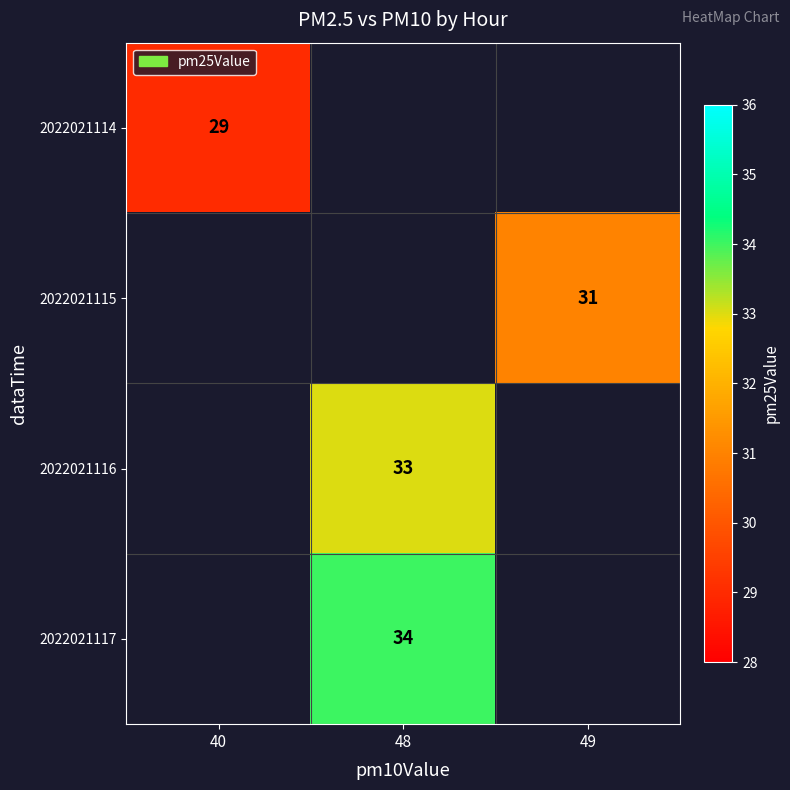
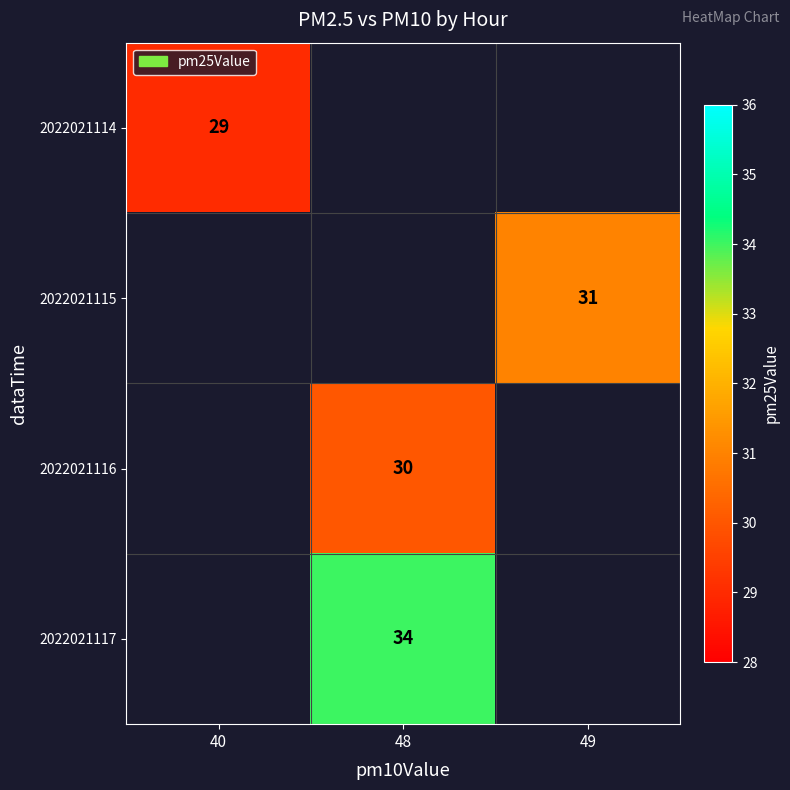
2022021116, 48: 33 -> 30
